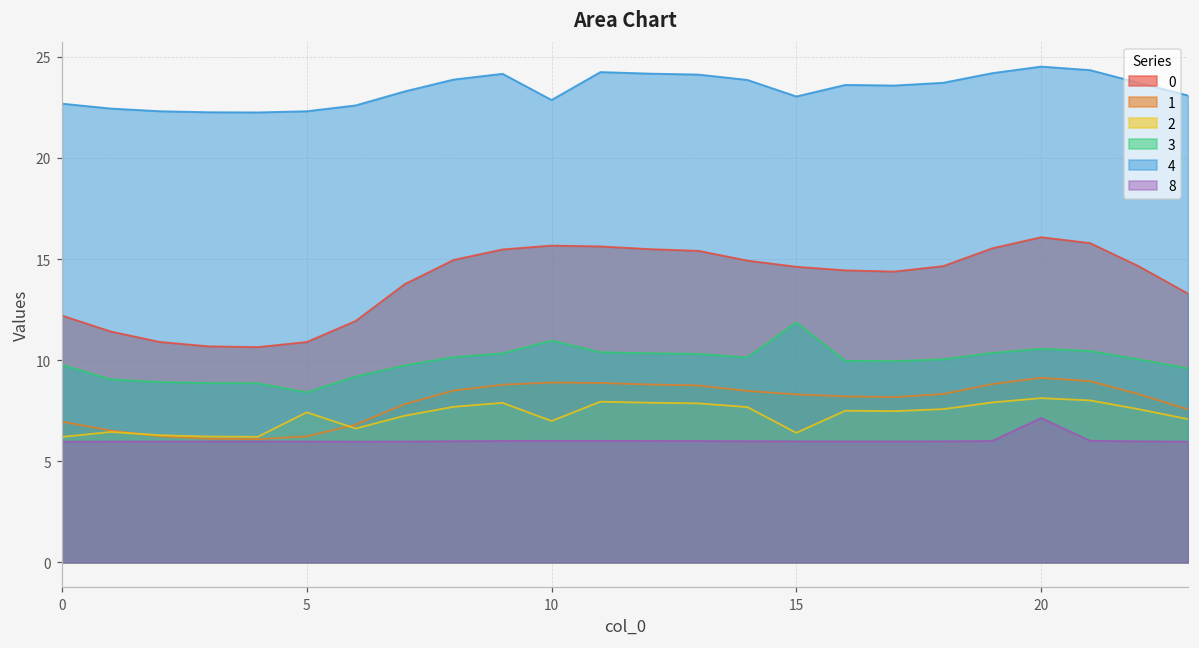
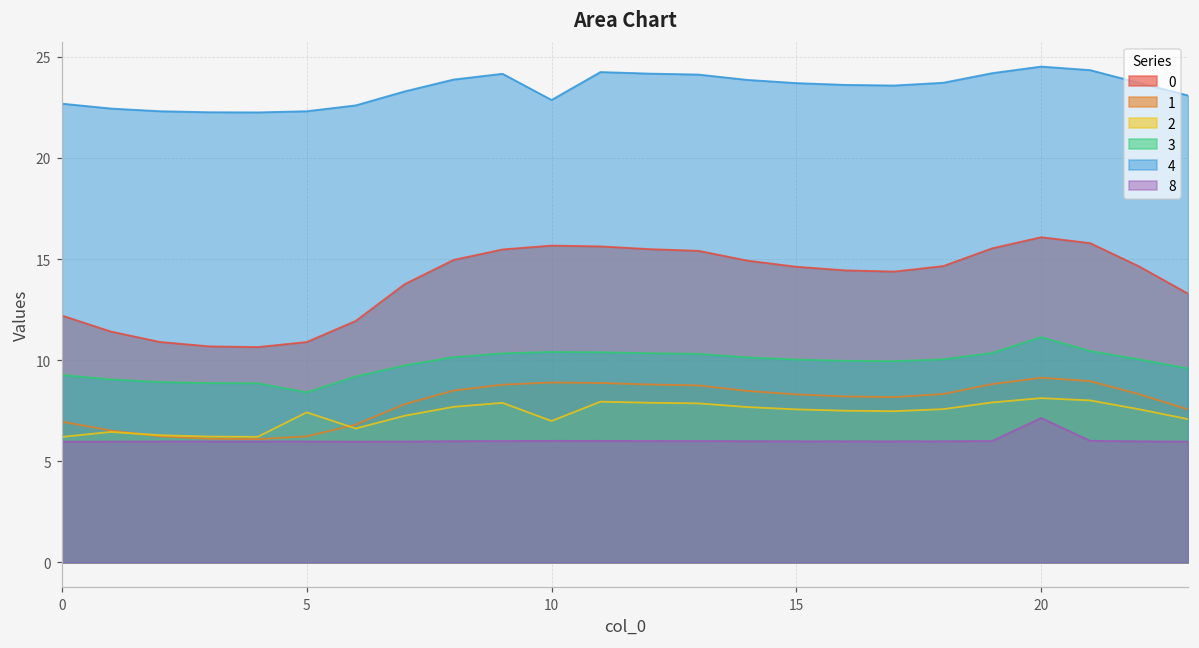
3, 0: 9.8 -> 9.3
3, 10: 11.0 -> 10.4
2, 15: 6.4 -> 7.6
3, 15: 11.9 -> 10.0
4, 15: 23.0 -> 23.7
3, 20: 10.6 -> 11.1
